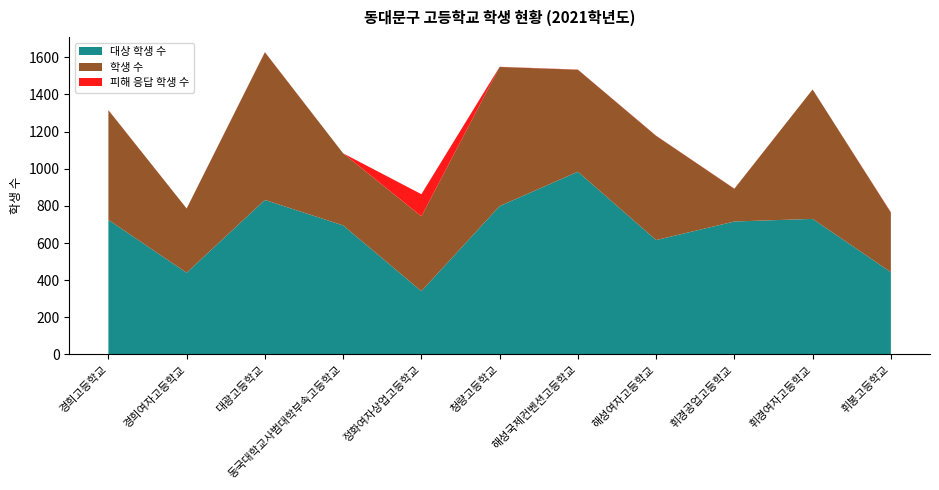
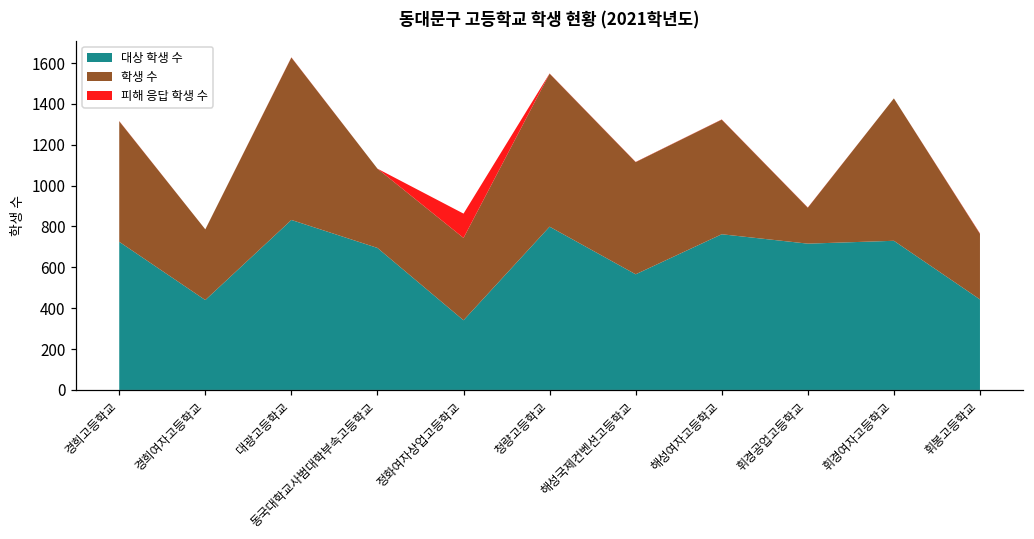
대상 학생 수, 해성국제컨벤션고등학교: 980 -> 570
대상 학생 수, 해성여자고등학교: 620 -> 760
